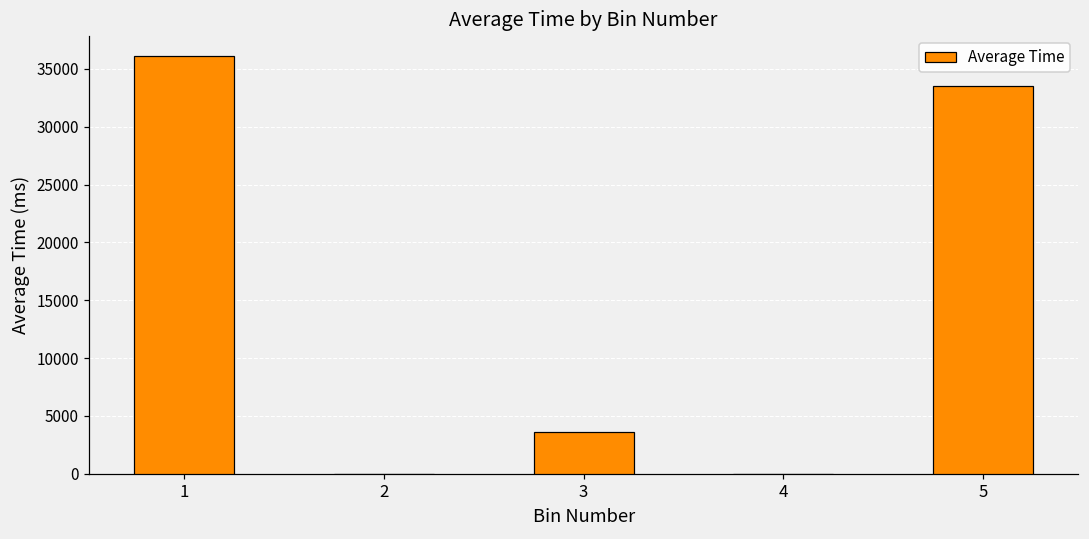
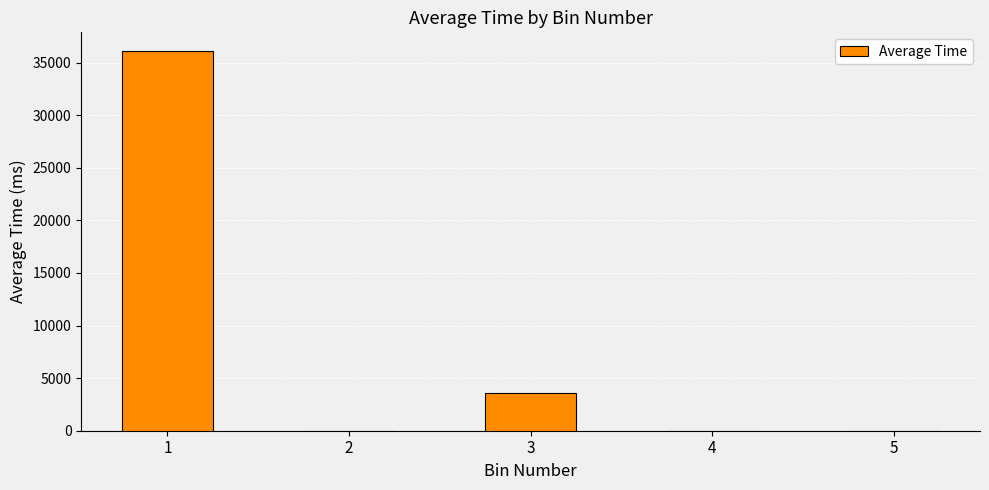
5: 33500 -> 0
